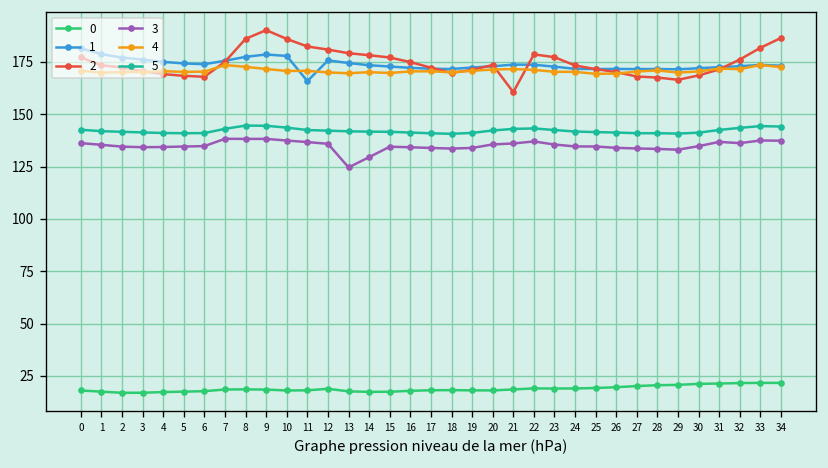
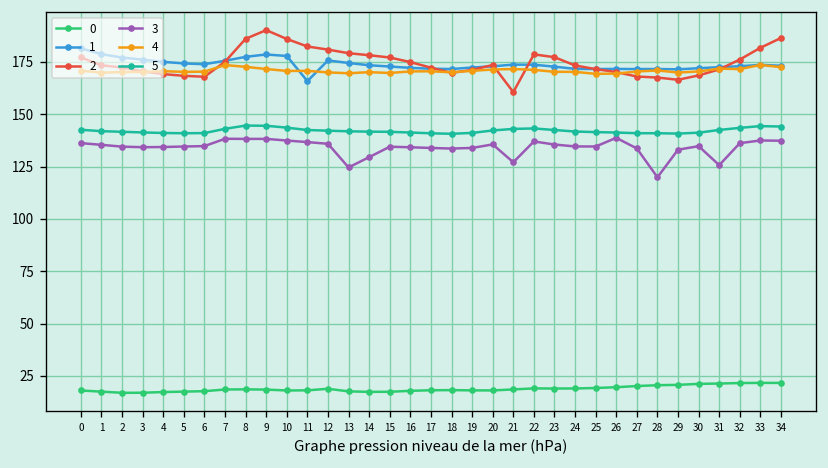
3, 21: 136 -> 127
3, 26: 134 -> 139
3, 28: 133 -> 120
3, 31: 137 -> 126
